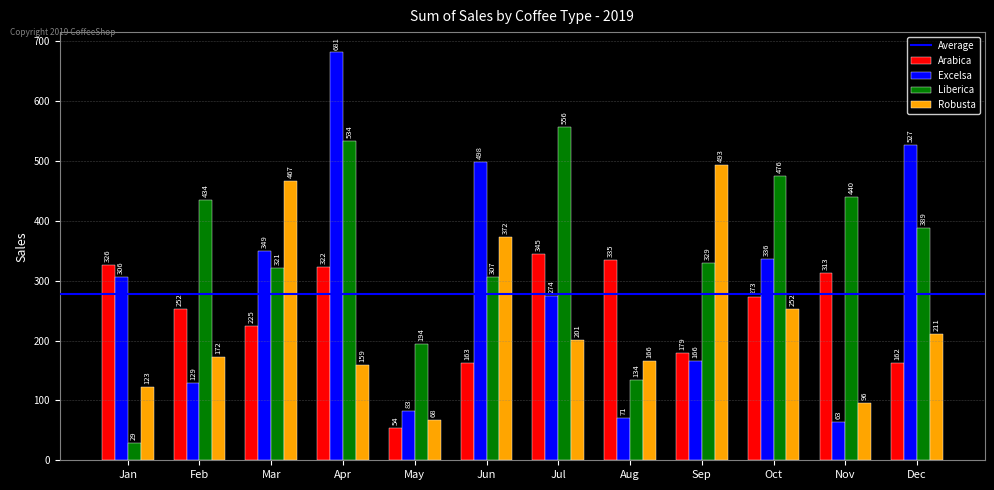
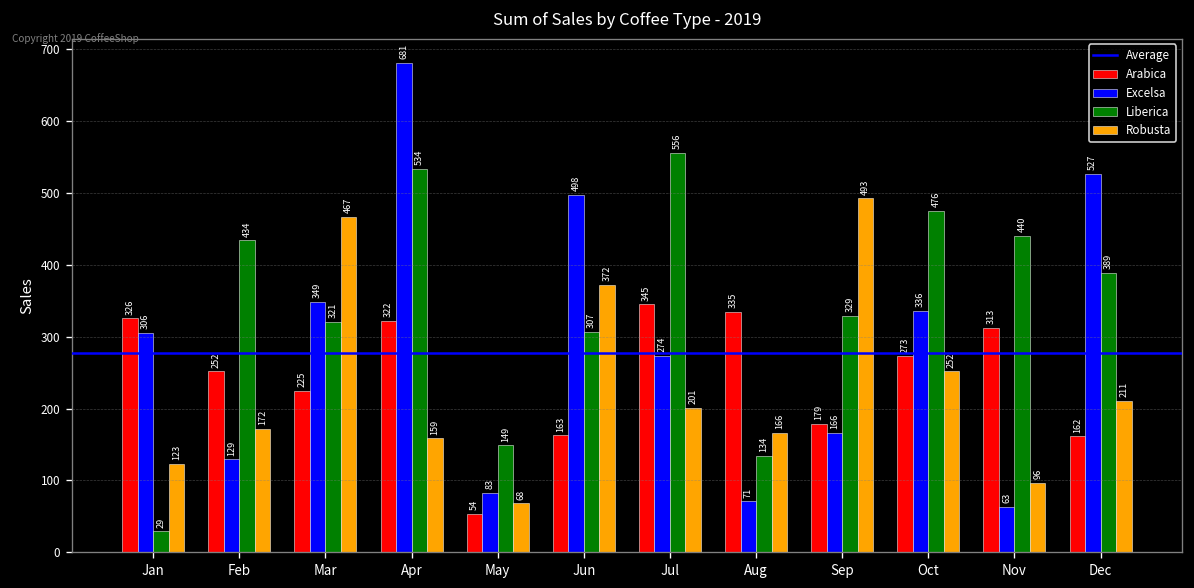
Liberica, May: 194 -> 149
